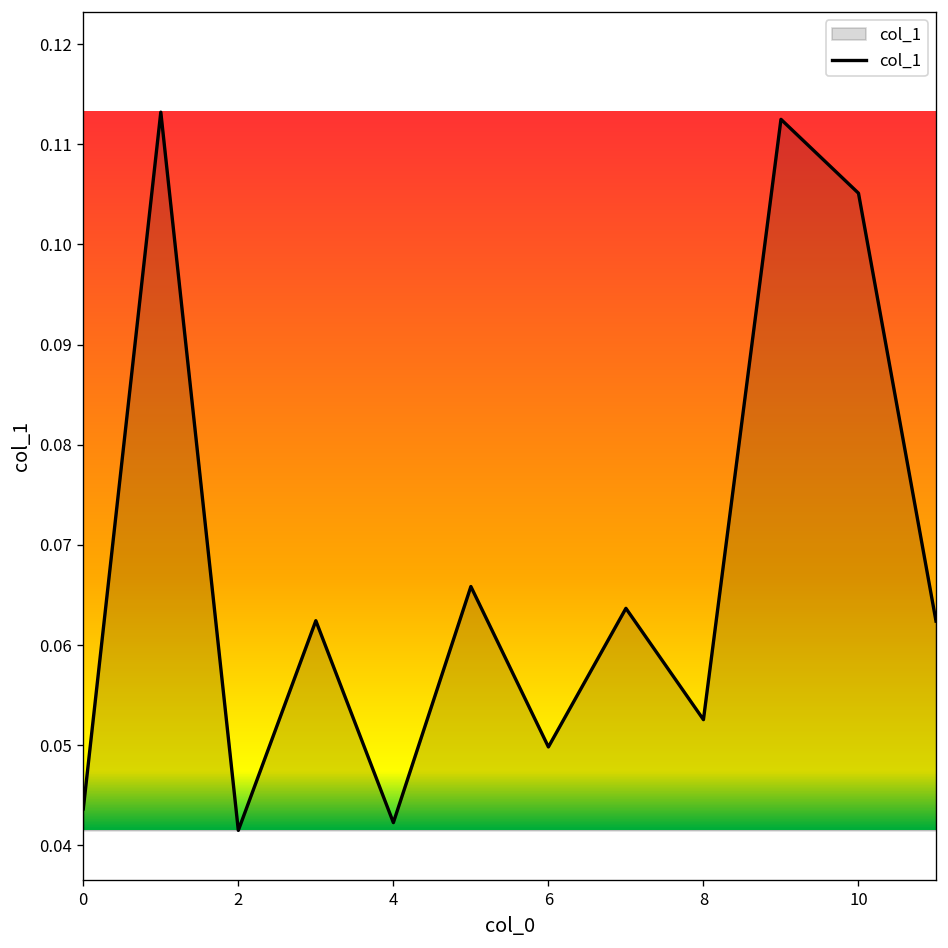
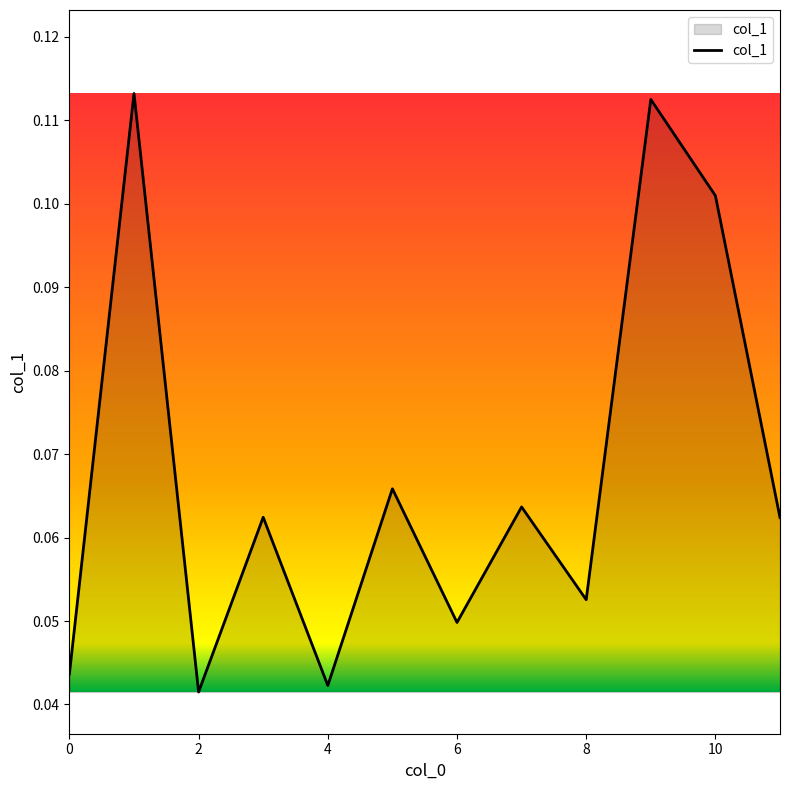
10: 0.105 -> 0.101
